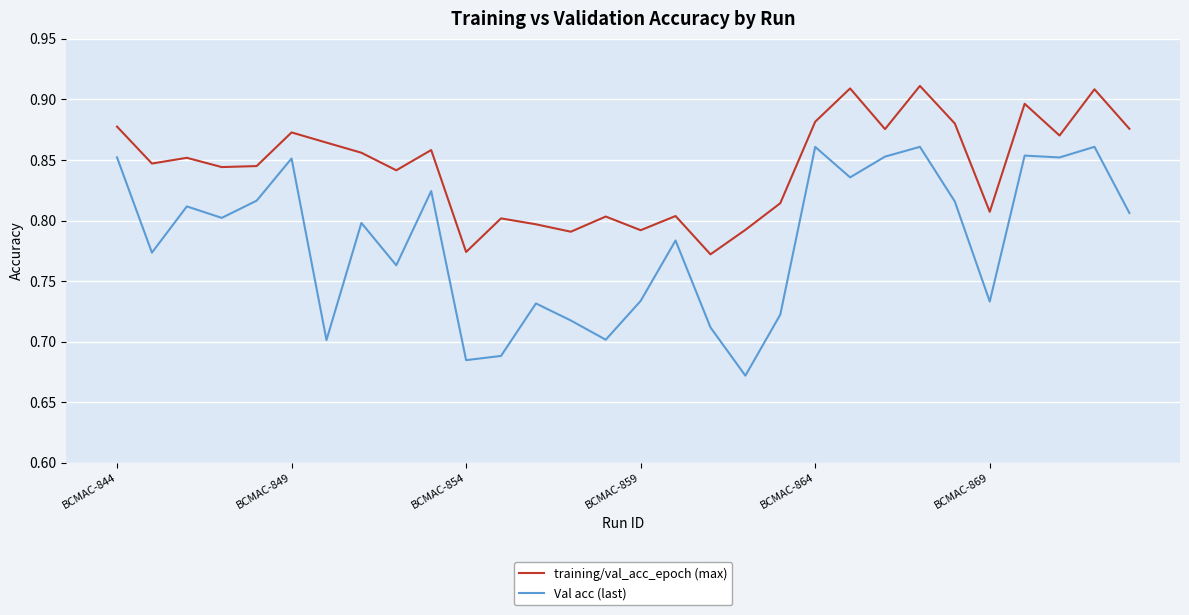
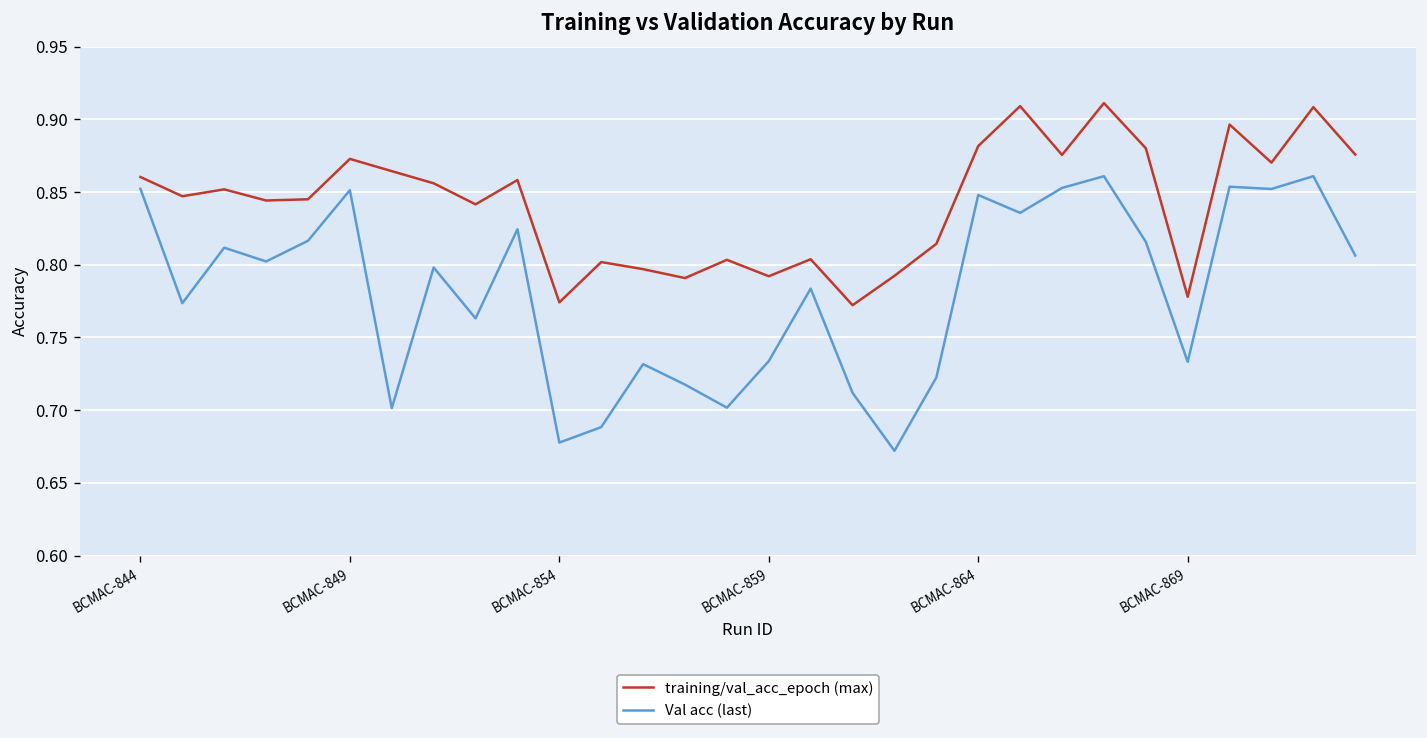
training/val_acc_epoch (max), BCMAC-844: 0.878 -> 0.860
Val acc (last), BCMAC-854: 0.685 -> 0.678
Val acc (last), BCMAC-864: 0.861 -> 0.848
training/val_acc_epoch (max), BCMAC-869: 0.807 -> 0.778
